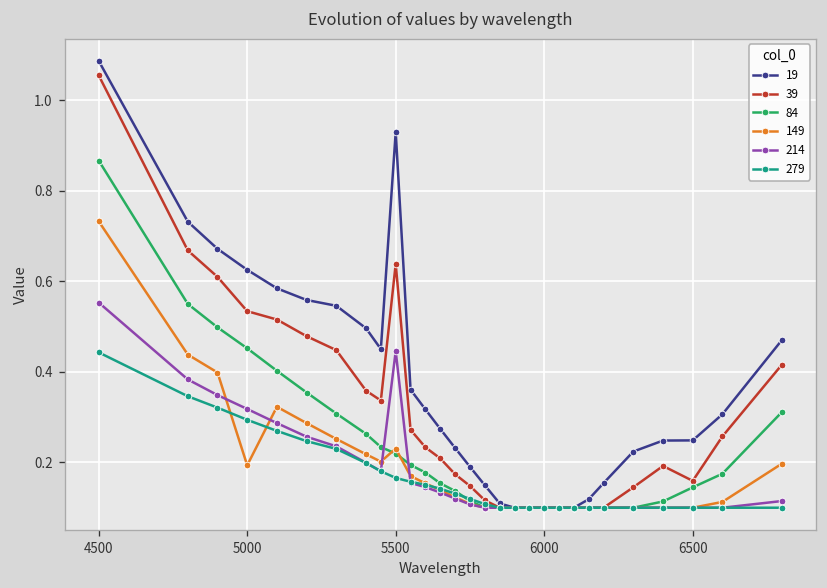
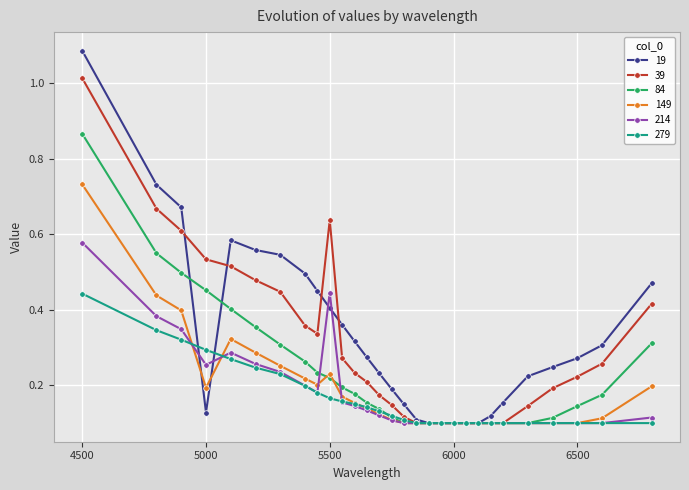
39, 4500: 1.05 -> 1.01
214, 4500: 0.55 -> 0.58
19, 5000: 0.63 -> 0.13
214, 5000: 0.32 -> 0.25
19, 5500: 0.93 -> 0.41
19, 6500: 0.25 -> 0.27
39, 6500: 0.16 -> 0.22
